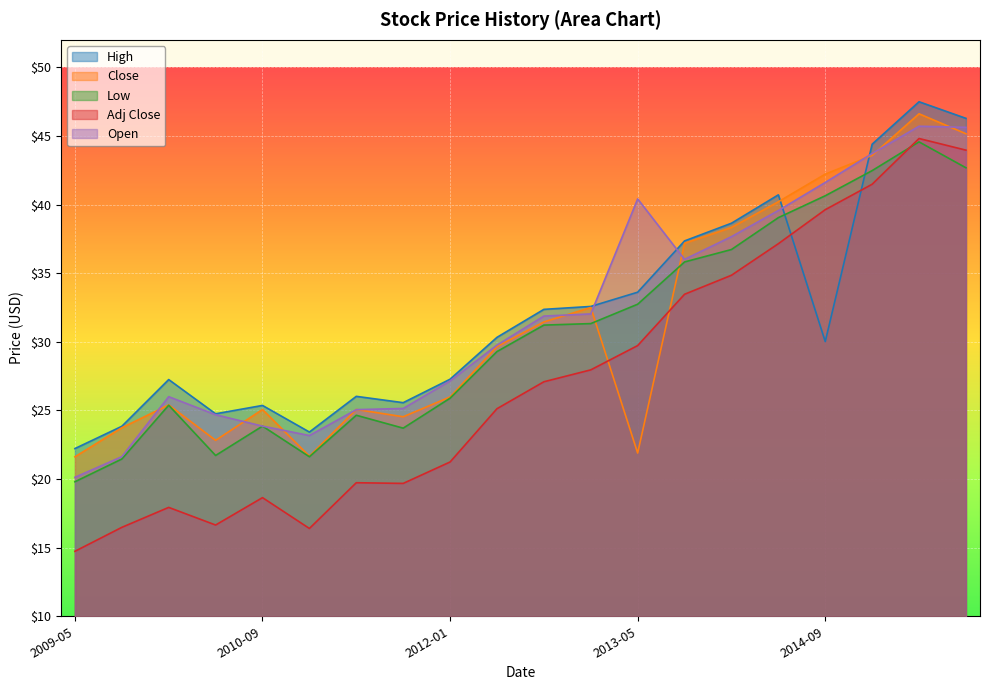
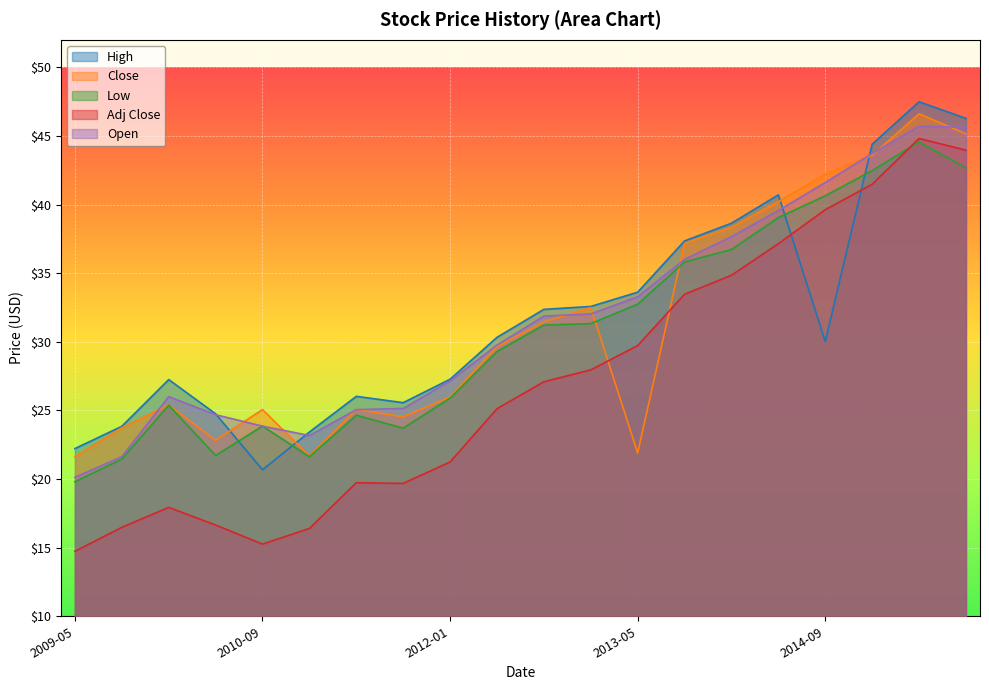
High, 2010-09: $25.4 -> $20.7
Adj Close, 2010-09: $18.6 -> $15.3
Open, 2013-05: $40.4 -> $33.3
